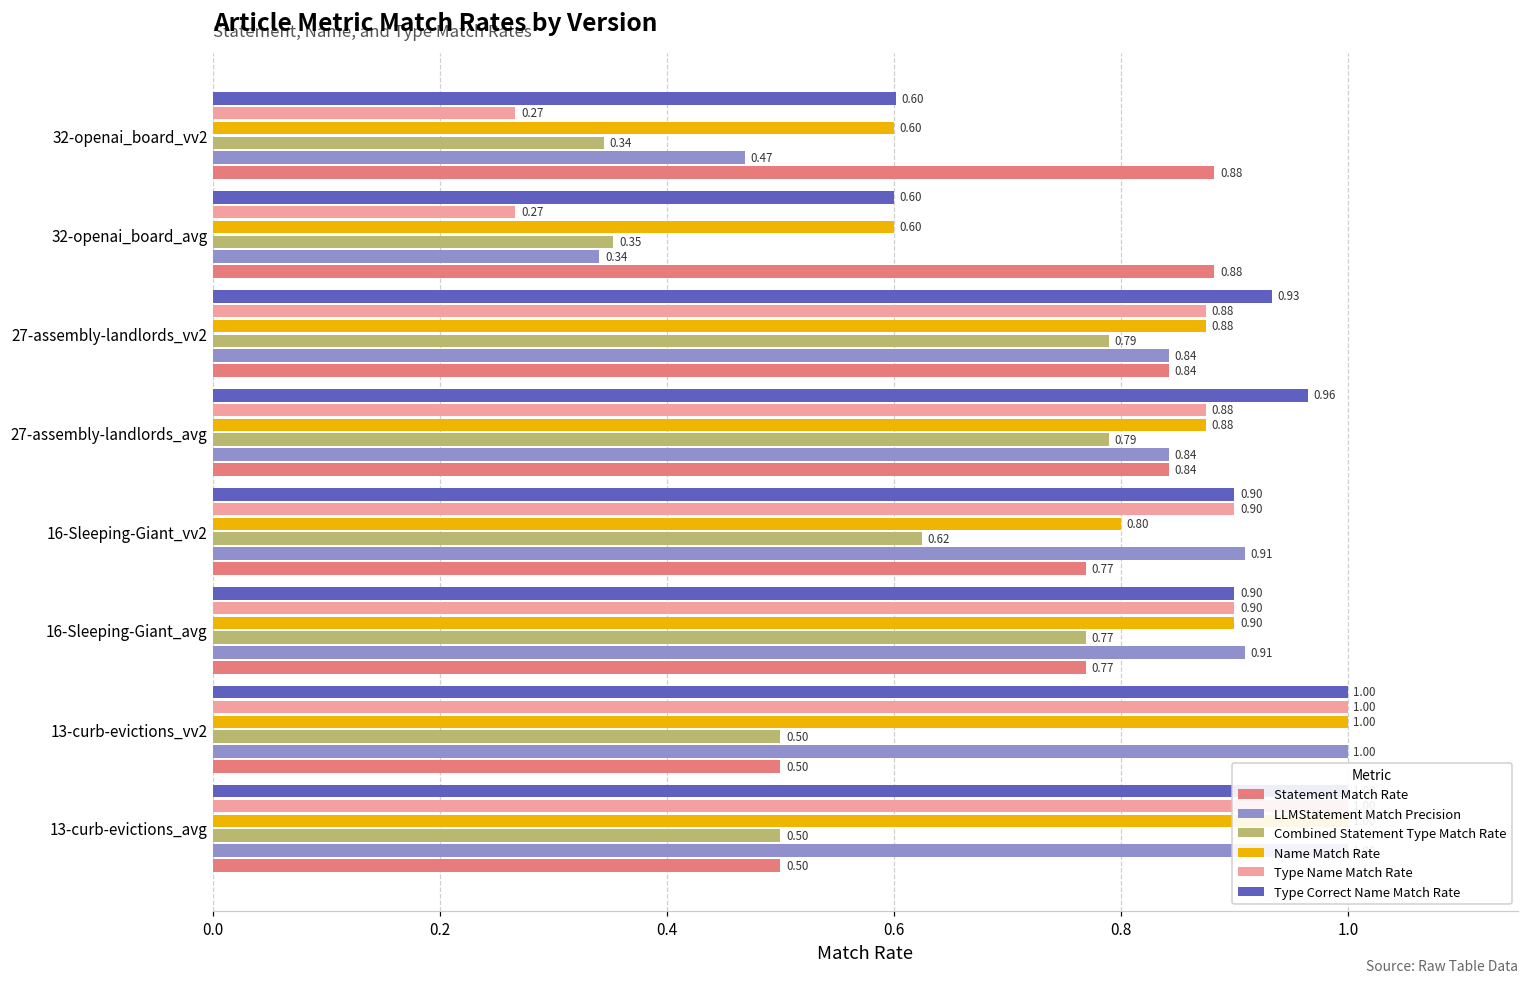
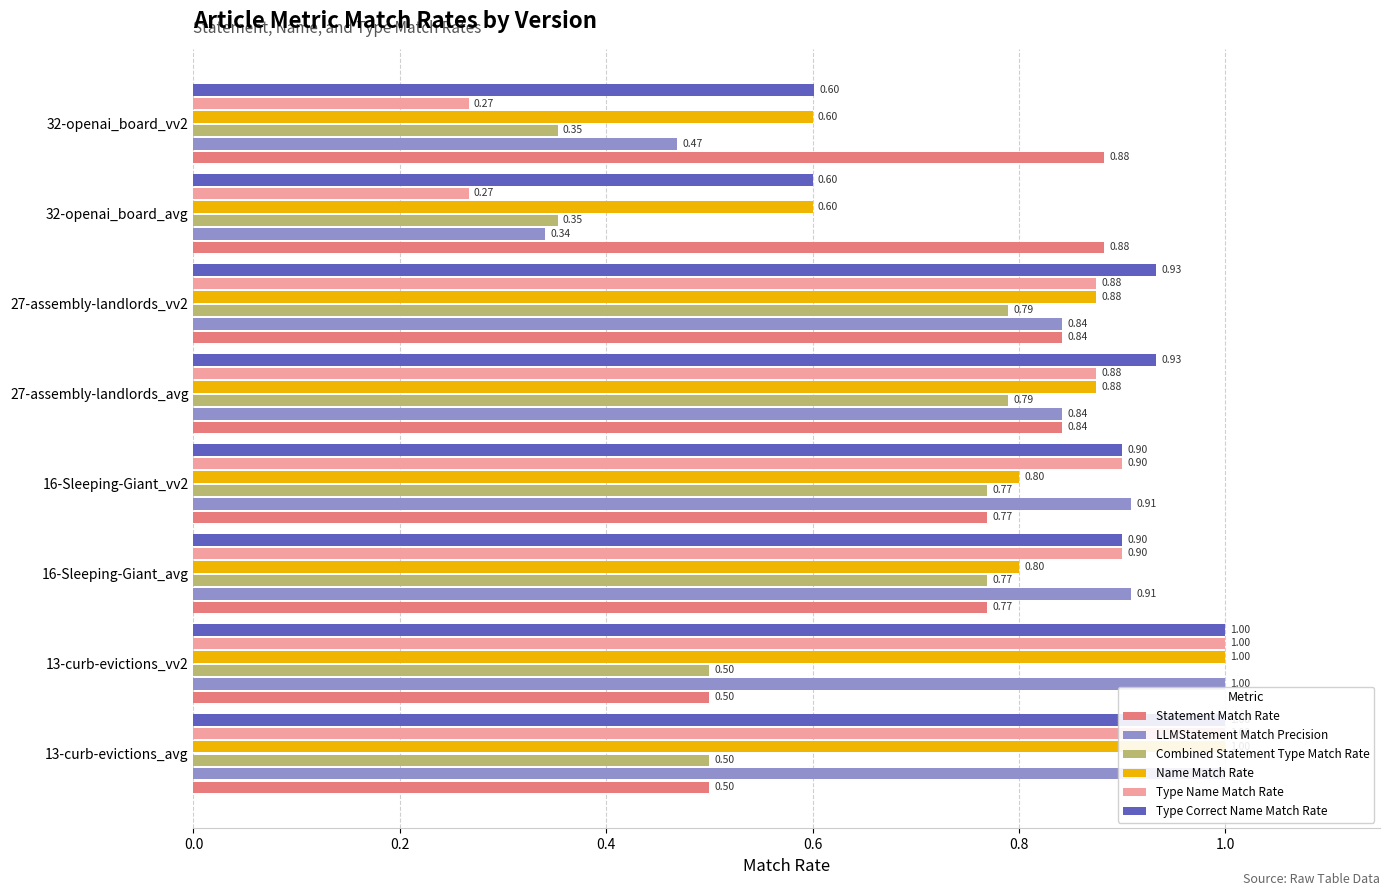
Combined Statement Type Match Rate, 32-openai_board_vv2: 0.34 -> 0.35
Type Correct Name Match Rate, 27-assembly-landlords_avg: 0.96 -> 0.93
Combined Statement Type Match Rate, 16-Sleeping-Giant_vv2: 0.62 -> 0.77
Name Match Rate, 16-Sleeping-Giant_avg: 0.90 -> 0.80
